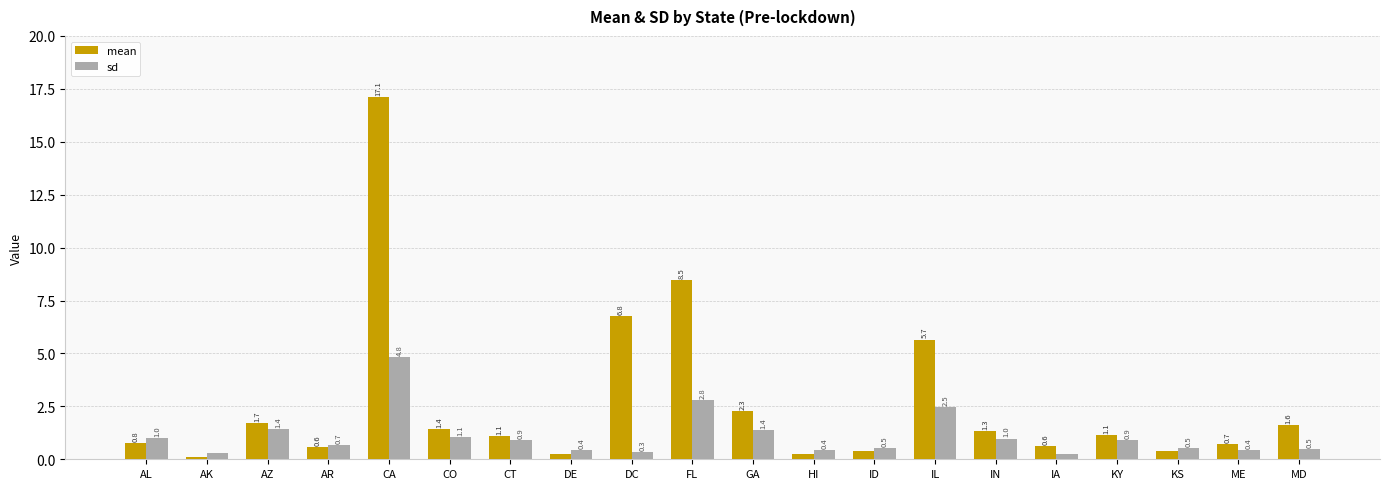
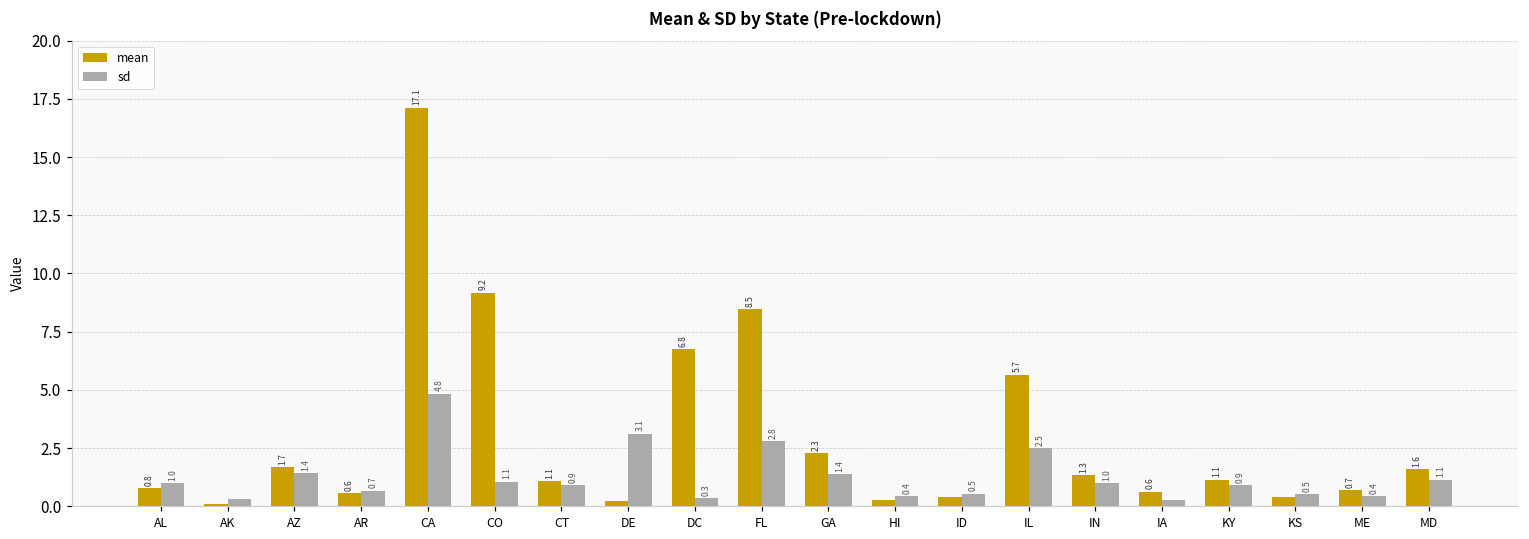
mean, CO: 1.4 -> 9.2
sd, DE: 0.4 -> 3.1
sd, MD: 0.5 -> 1.1
